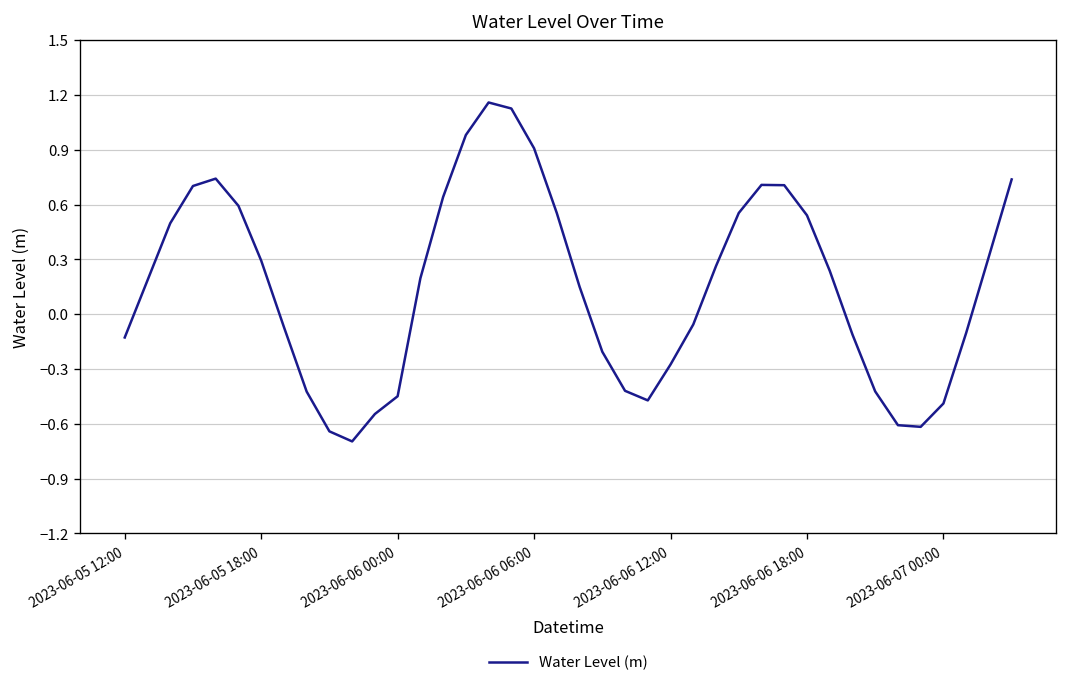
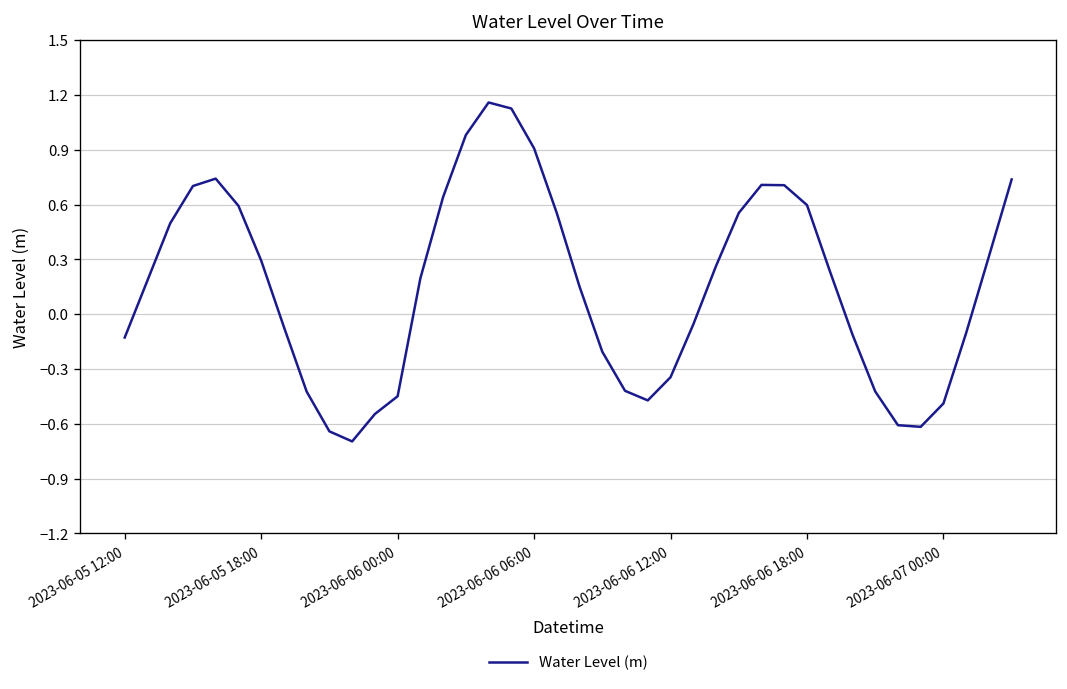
2023-06-06 12:00: -0.28 -> -0.34
2023-06-06 18:00: 0.54 -> 0.60
